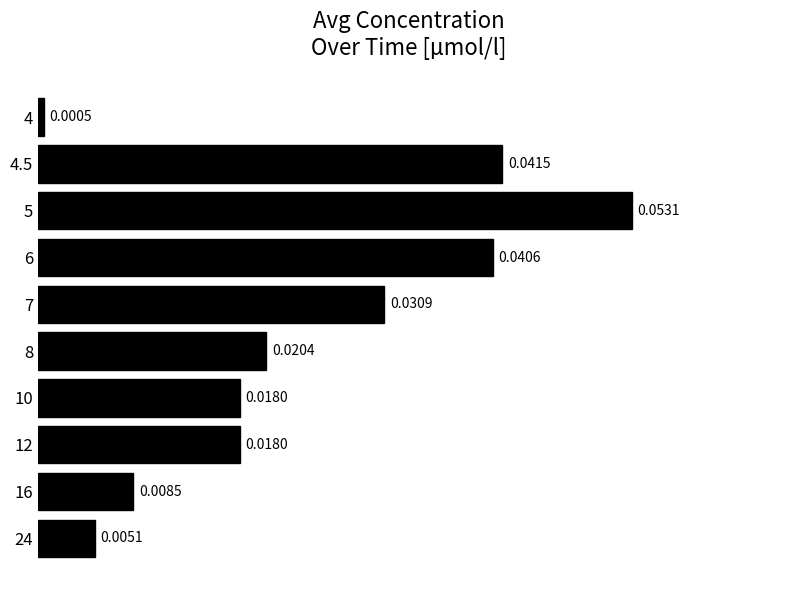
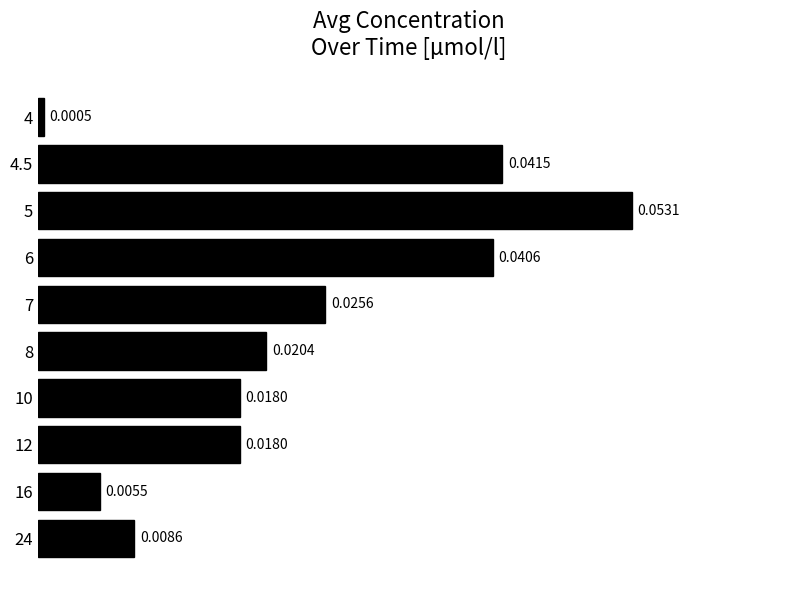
7: 0.0309 -> 0.0256
16: 0.0085 -> 0.0055
24: 0.0051 -> 0.0086
